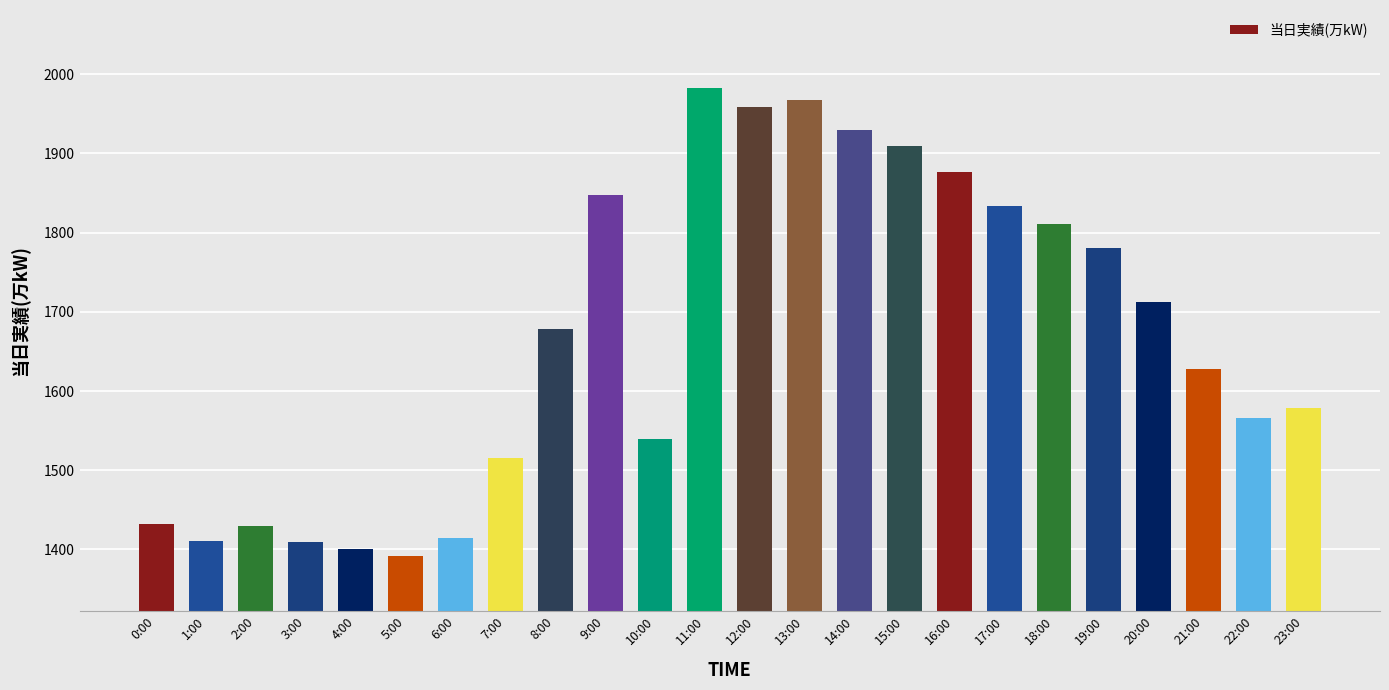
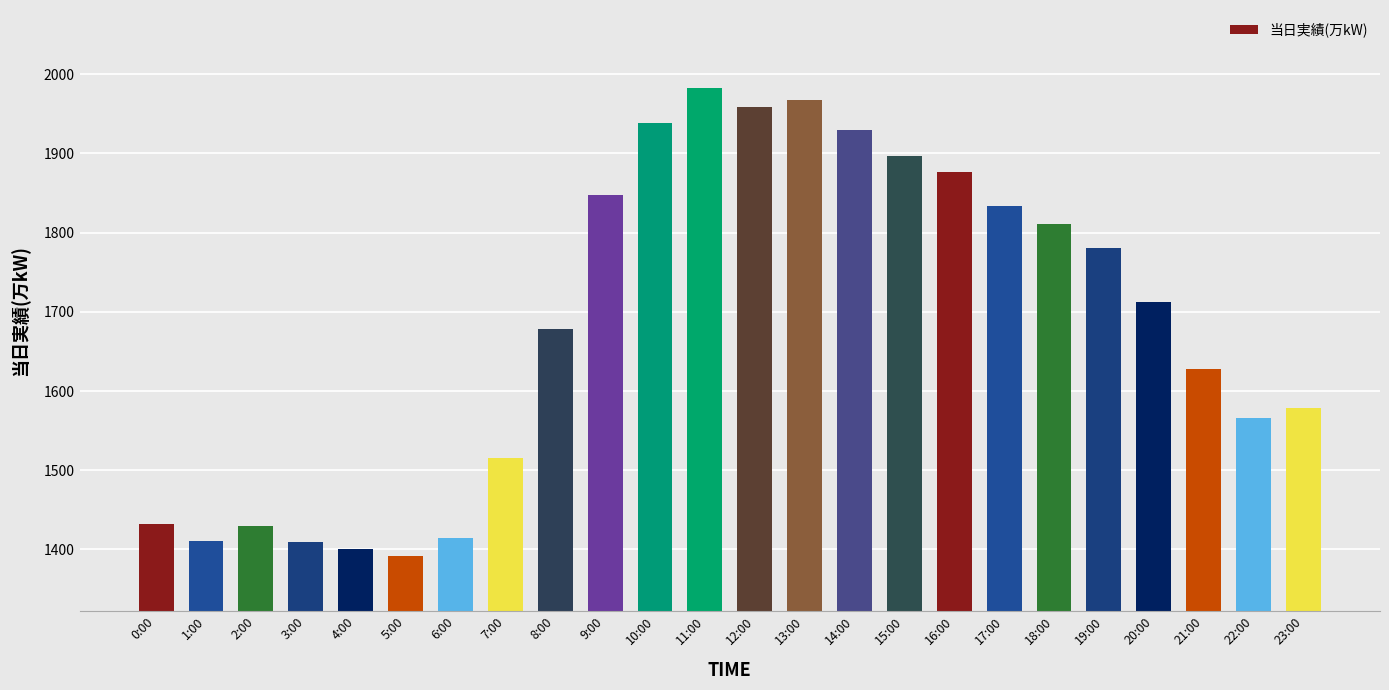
10:00: 1540 -> 1940
15:00: 1910 -> 1900
